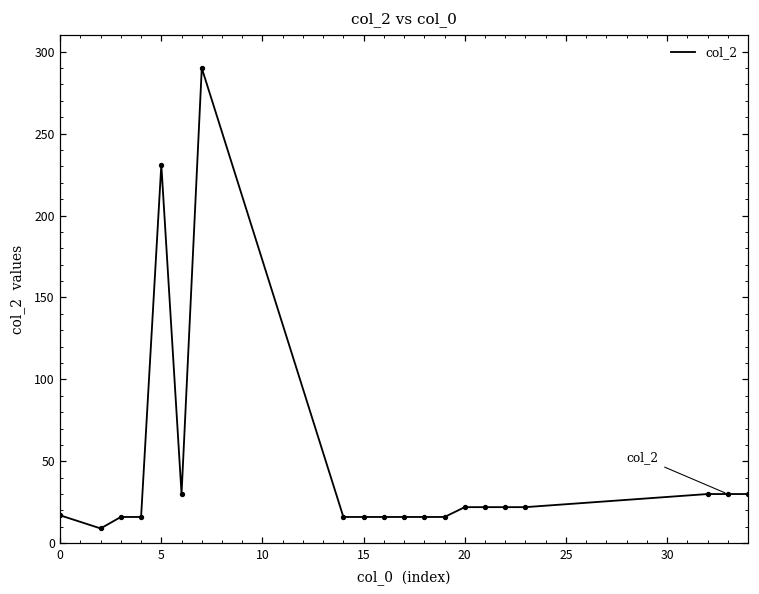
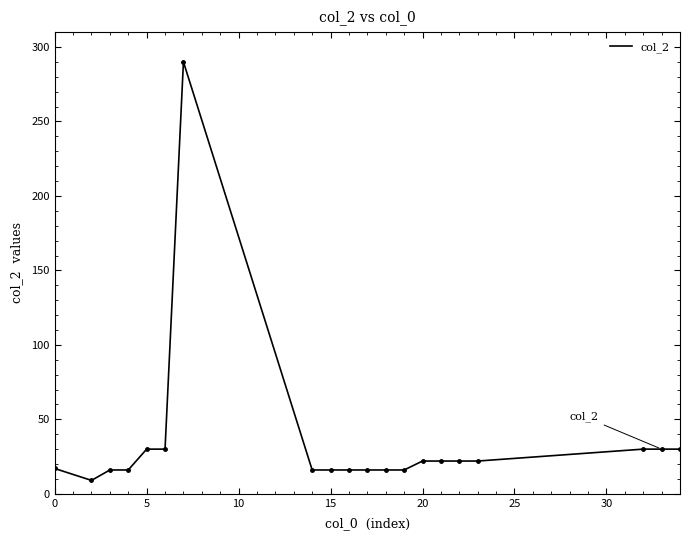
5: 231 -> 30
